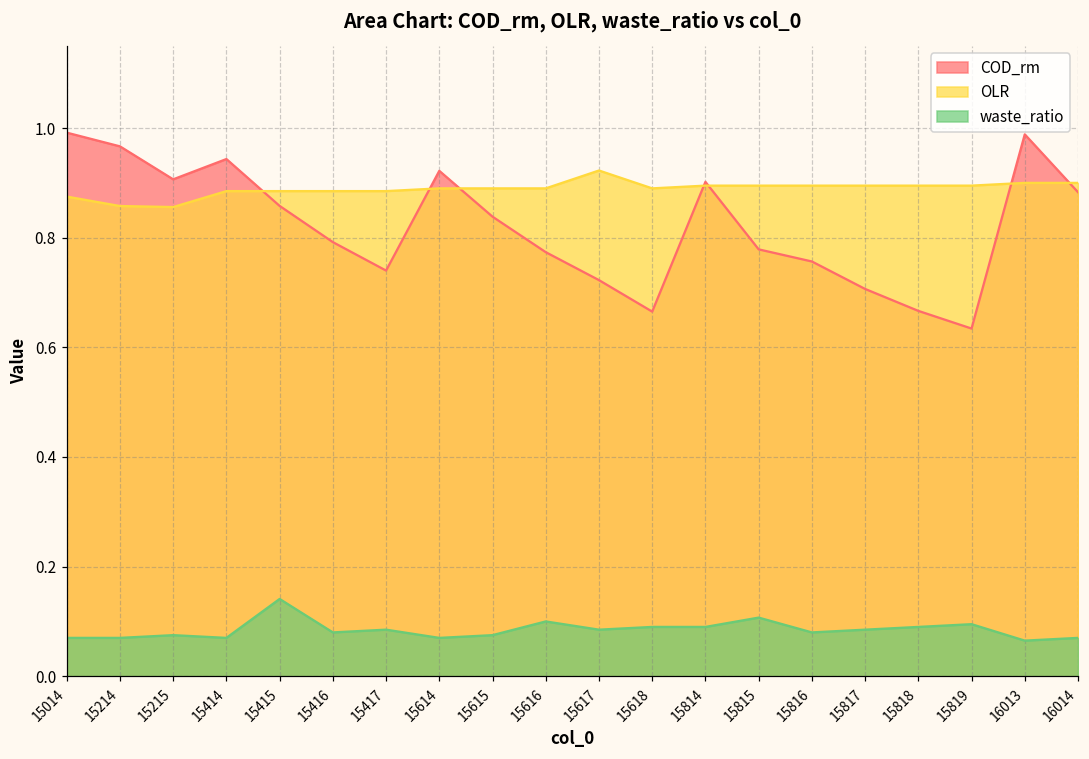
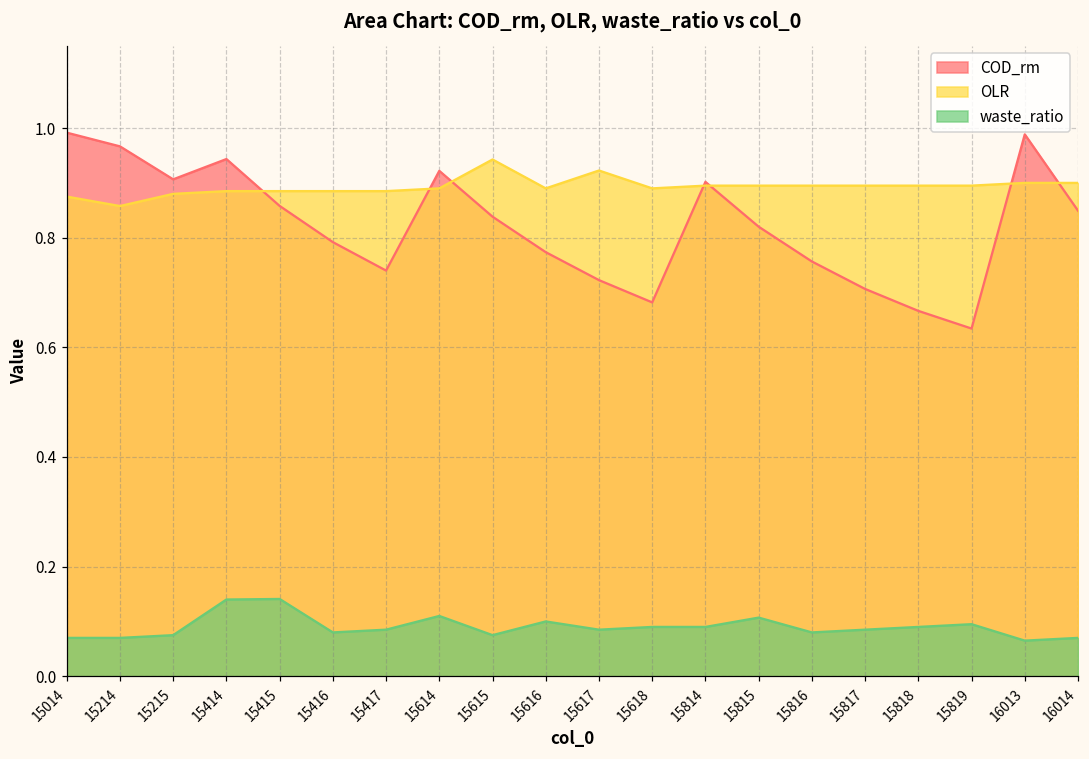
OLR, 15215: 0.86 -> 0.88
waste_ratio, 15414: 0.07 -> 0.14
waste_ratio, 15614: 0.07 -> 0.11
OLR, 15615: 0.89 -> 0.94
COD_rm, 15618: 0.67 -> 0.68
COD_rm, 15815: 0.78 -> 0.82
COD_rm, 16014: 0.88 -> 0.85
